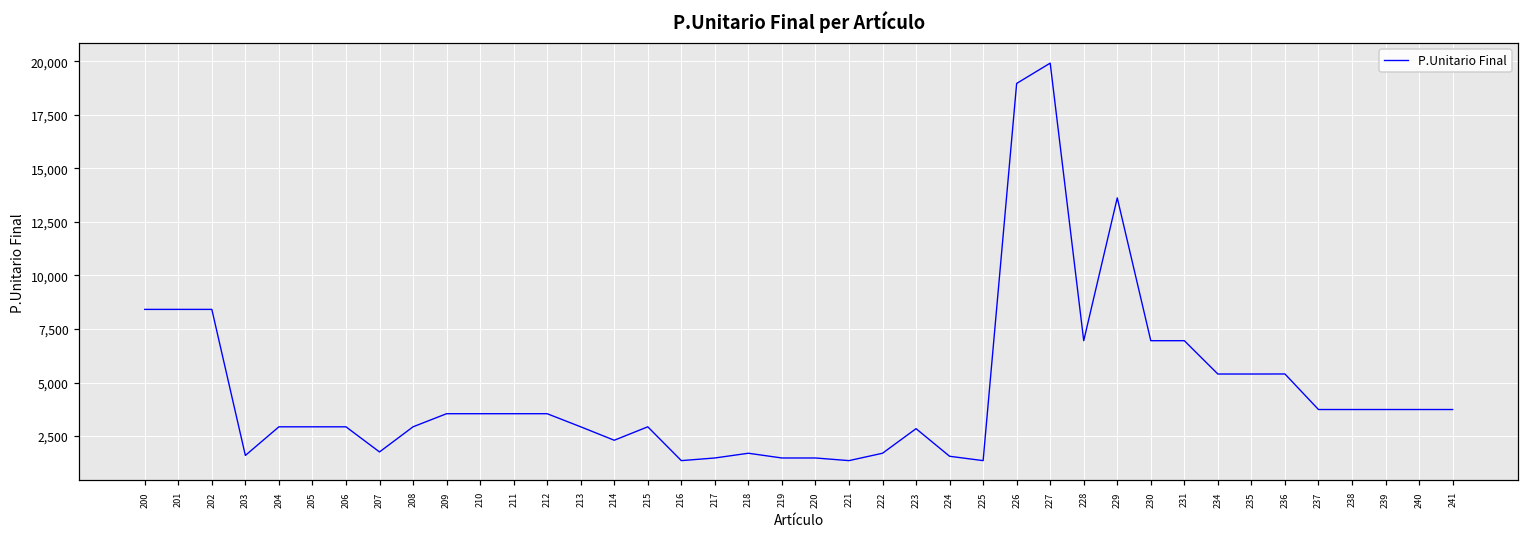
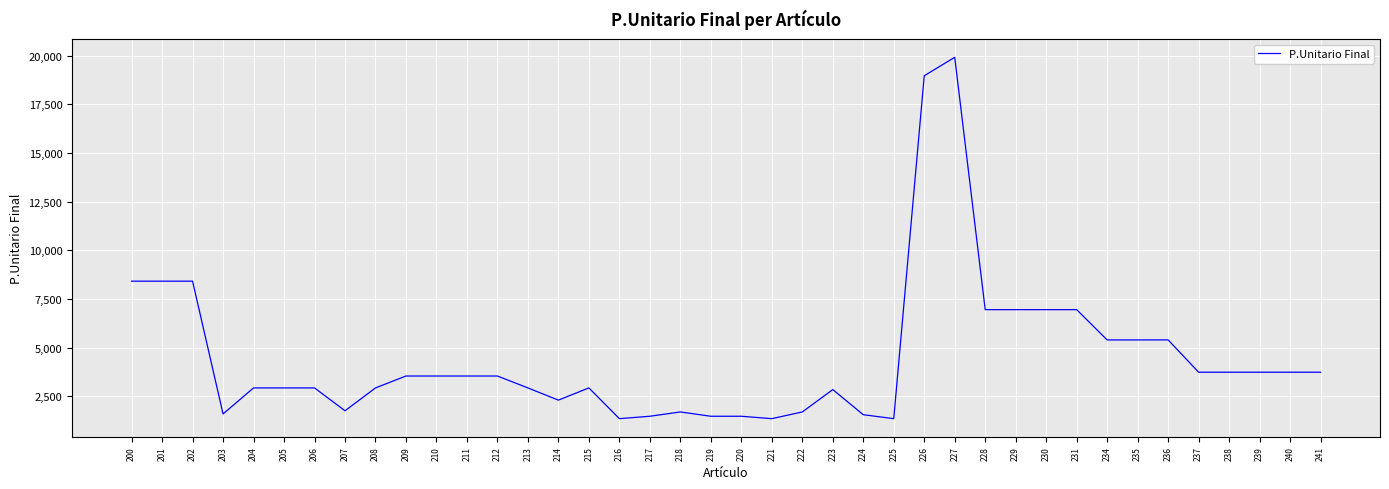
229: 13,600 -> 7,000
